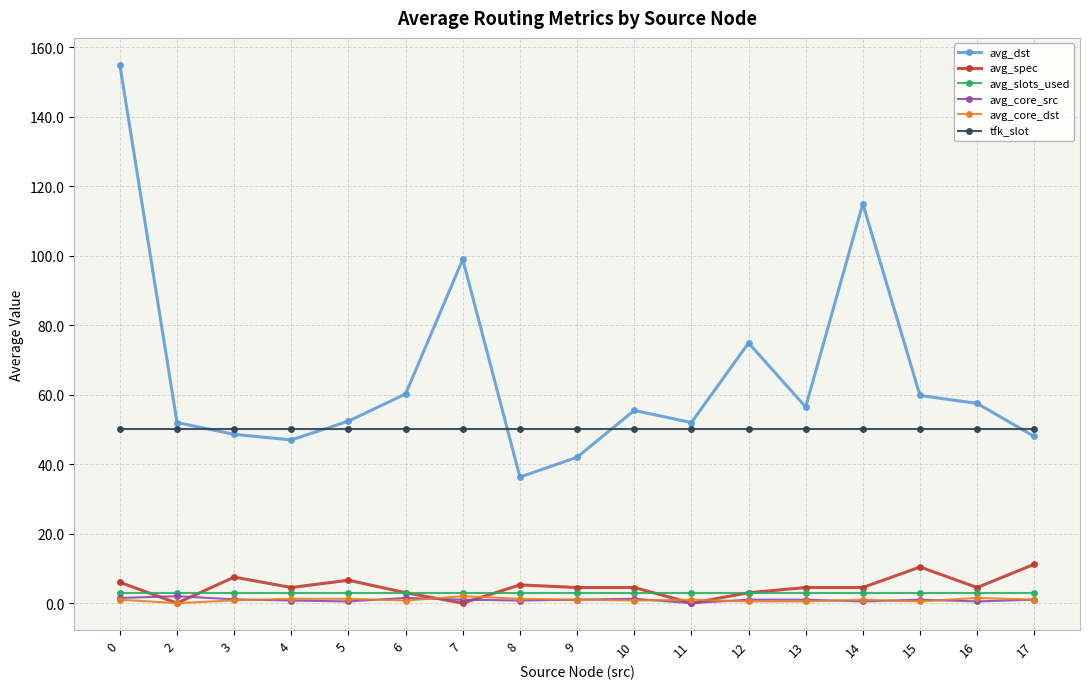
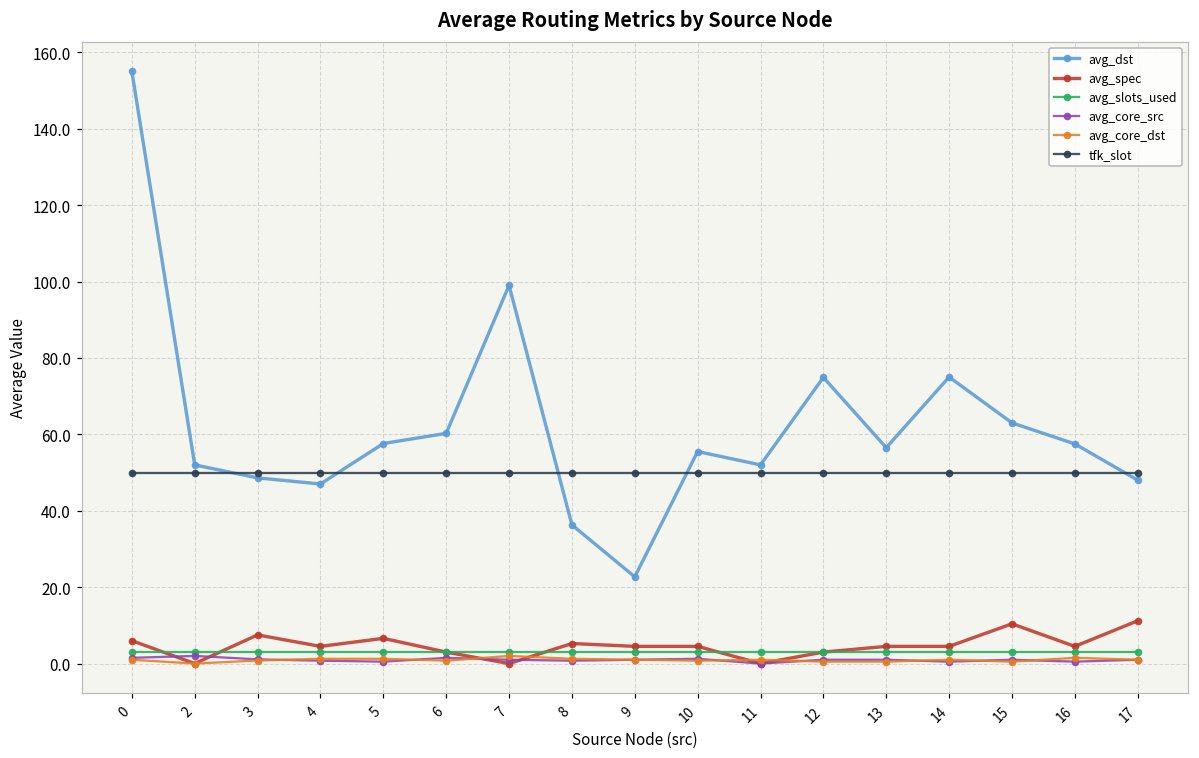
avg_dst, 5: 52 -> 58
avg_dst, 9: 42 -> 23
avg_dst, 14: 115 -> 75
avg_dst, 15: 60 -> 63
